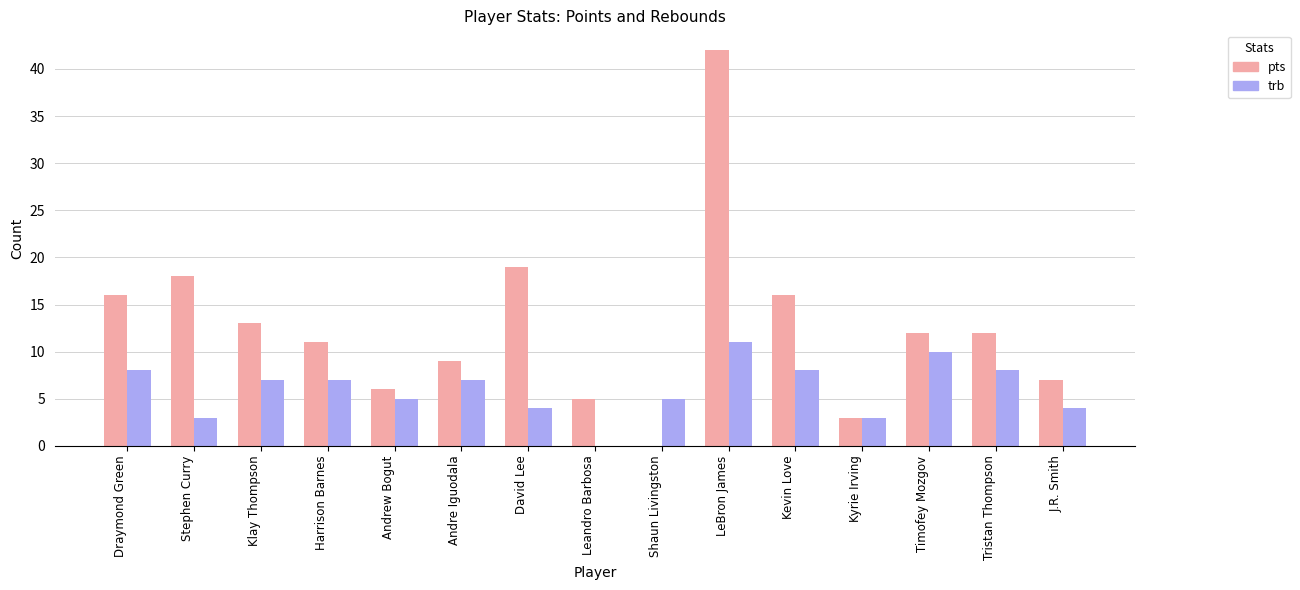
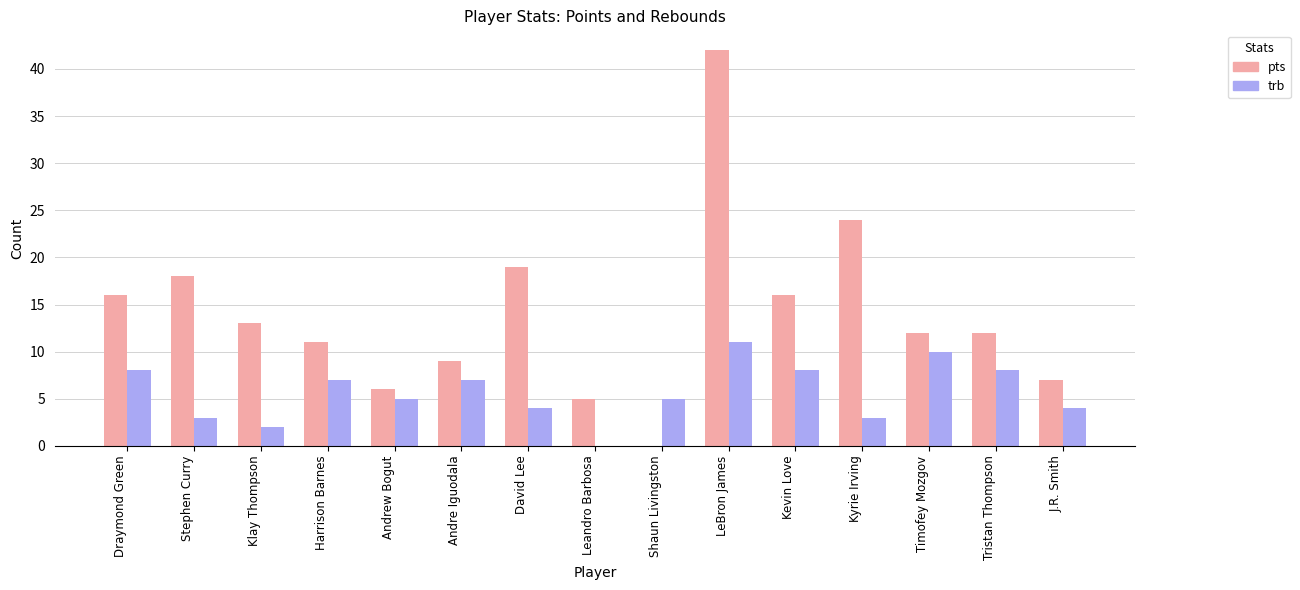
trb, Klay Thompson: 7 -> 2
pts, Kyrie Irving: 3 -> 24
